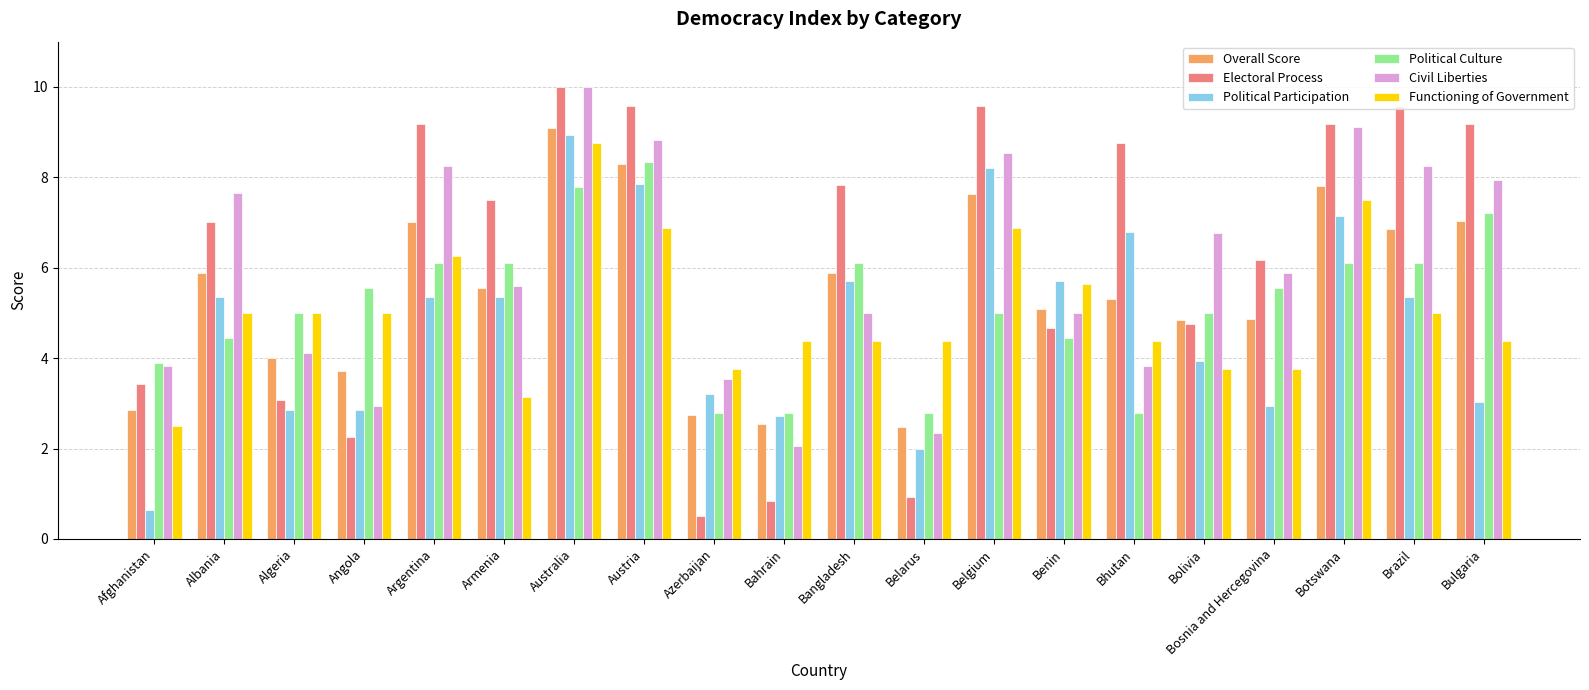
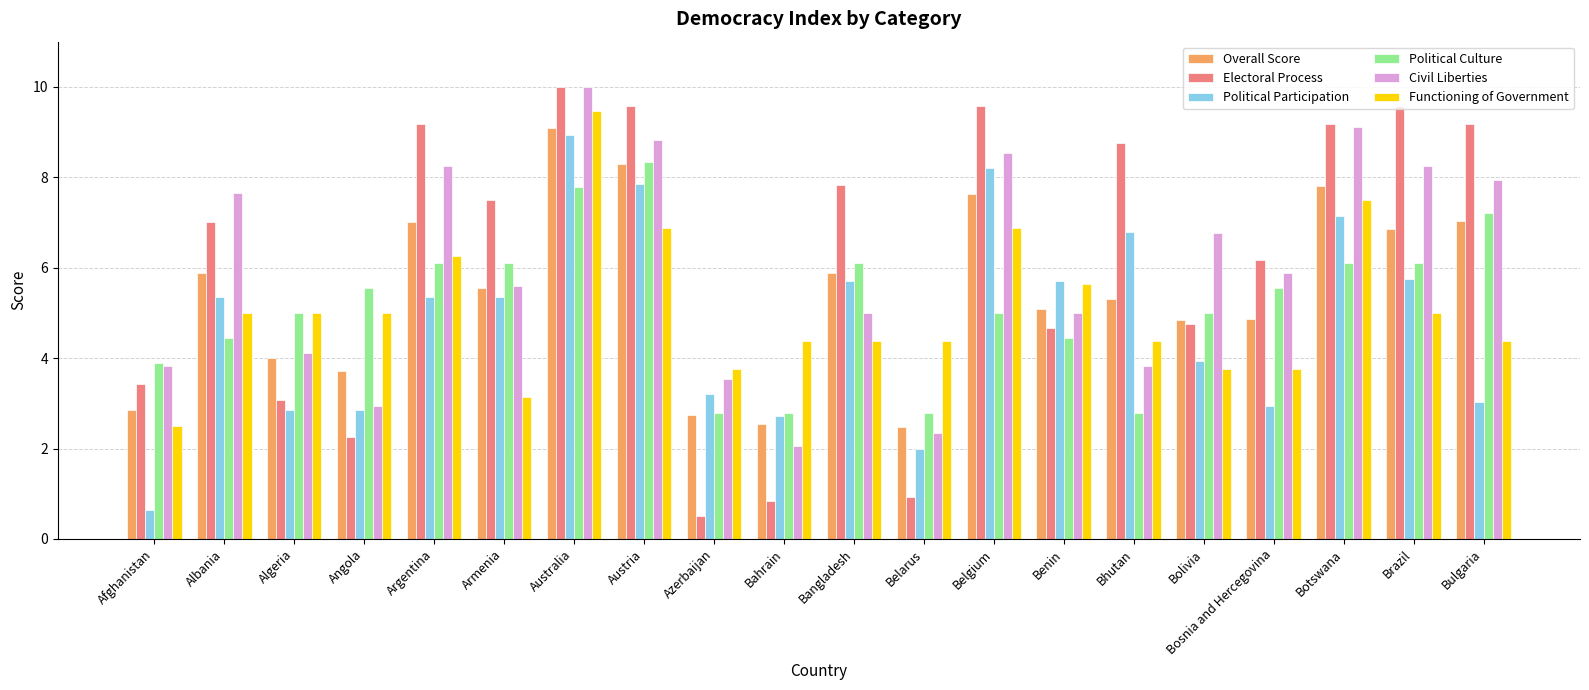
Functioning of Government, Australia: 8.8 -> 9.5
Political Participation, Brazil: 5.4 -> 5.8
